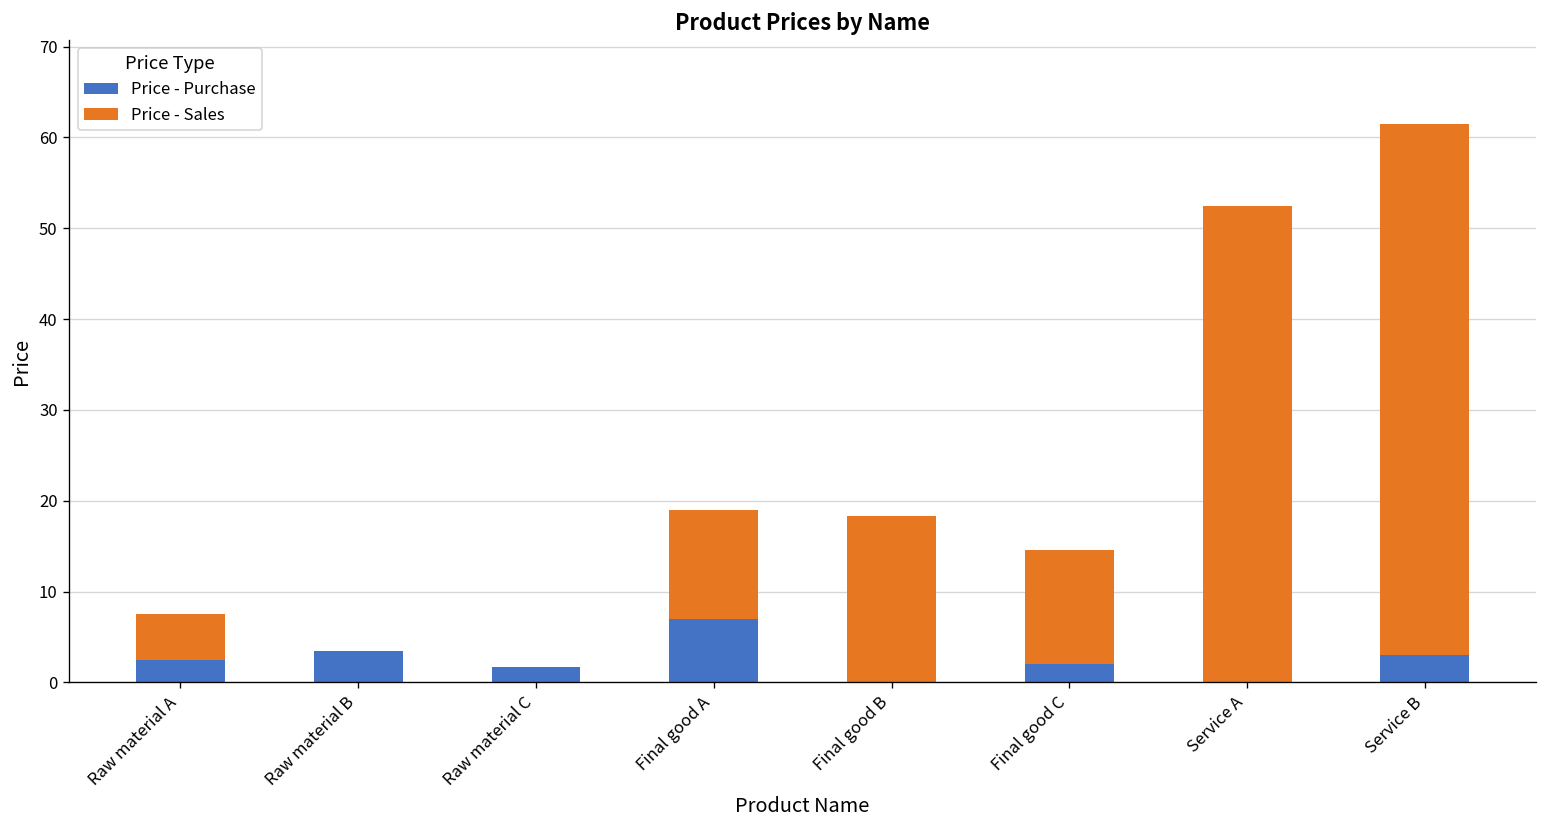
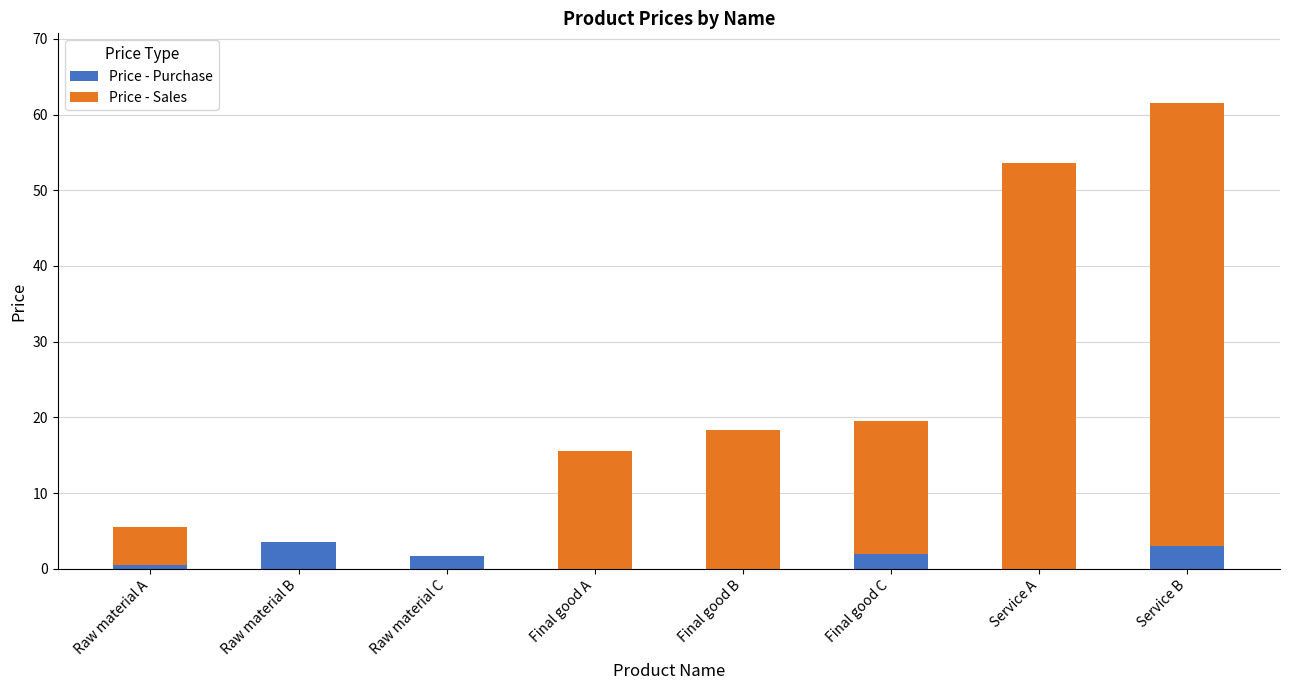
Price - Purchase, Raw material A: 3 -> 1
Price - Purchase, Final good A: 7 -> 0
Price - Sales, Final good A: 12 -> 16
Price - Sales, Final good C: 13 -> 18
Price - Sales, Service A: 53 -> 54
